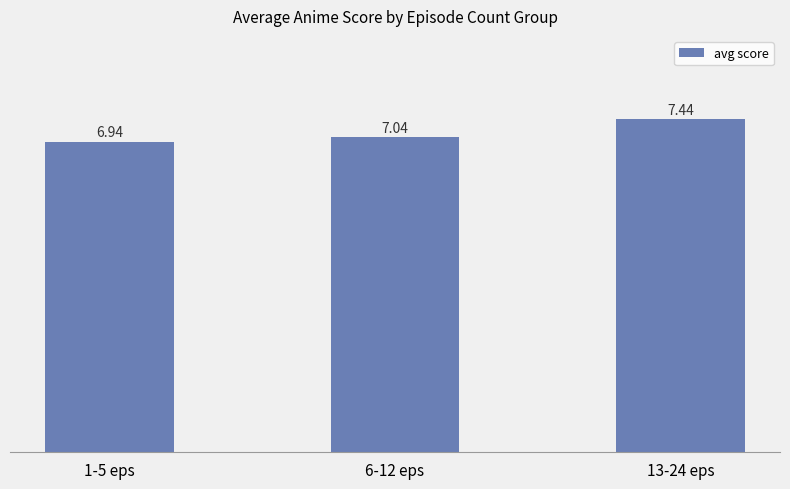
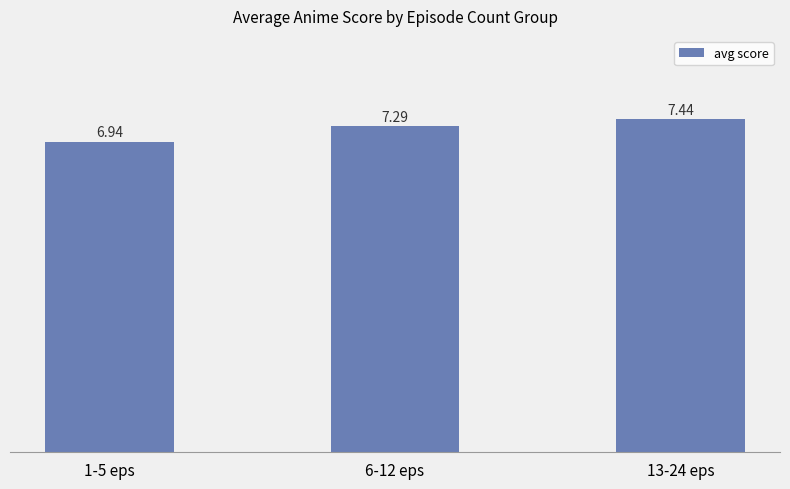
6-12 eps: 7.04 -> 7.29
